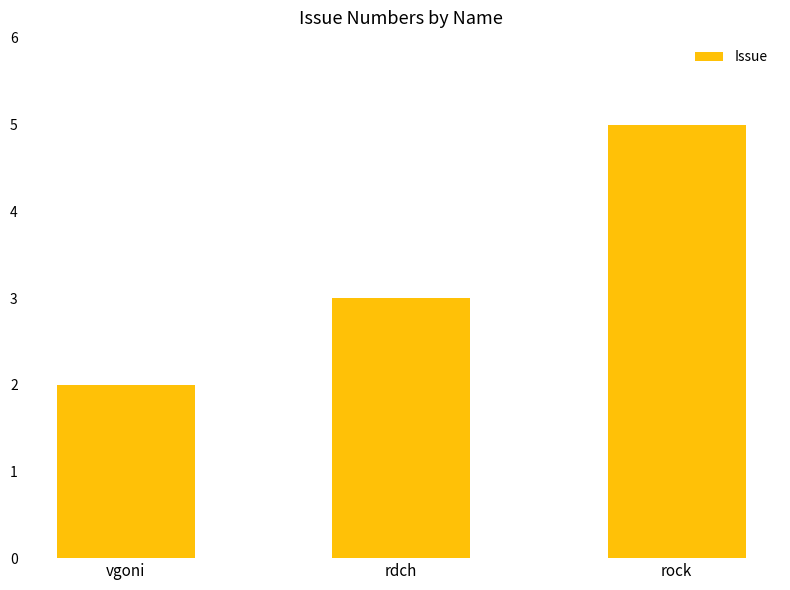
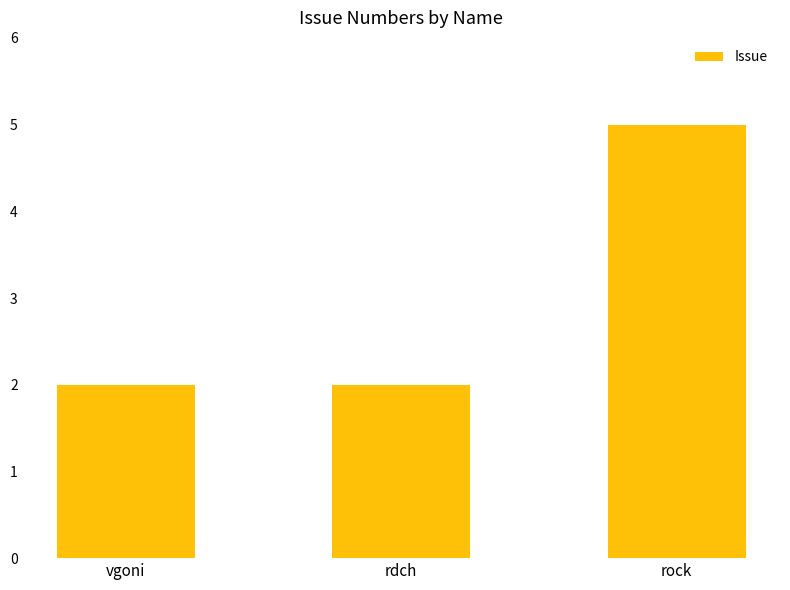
rdch: 3 -> 2
